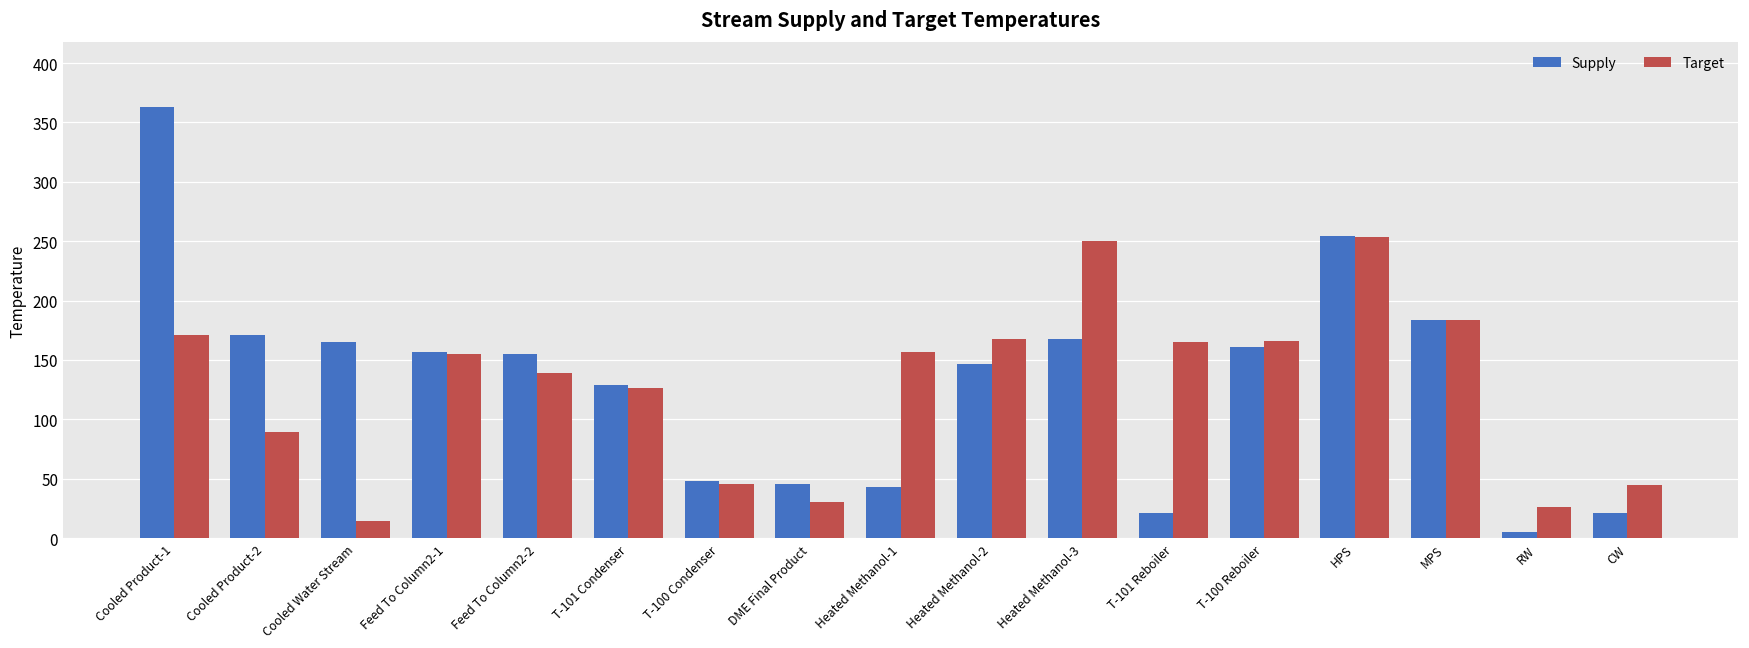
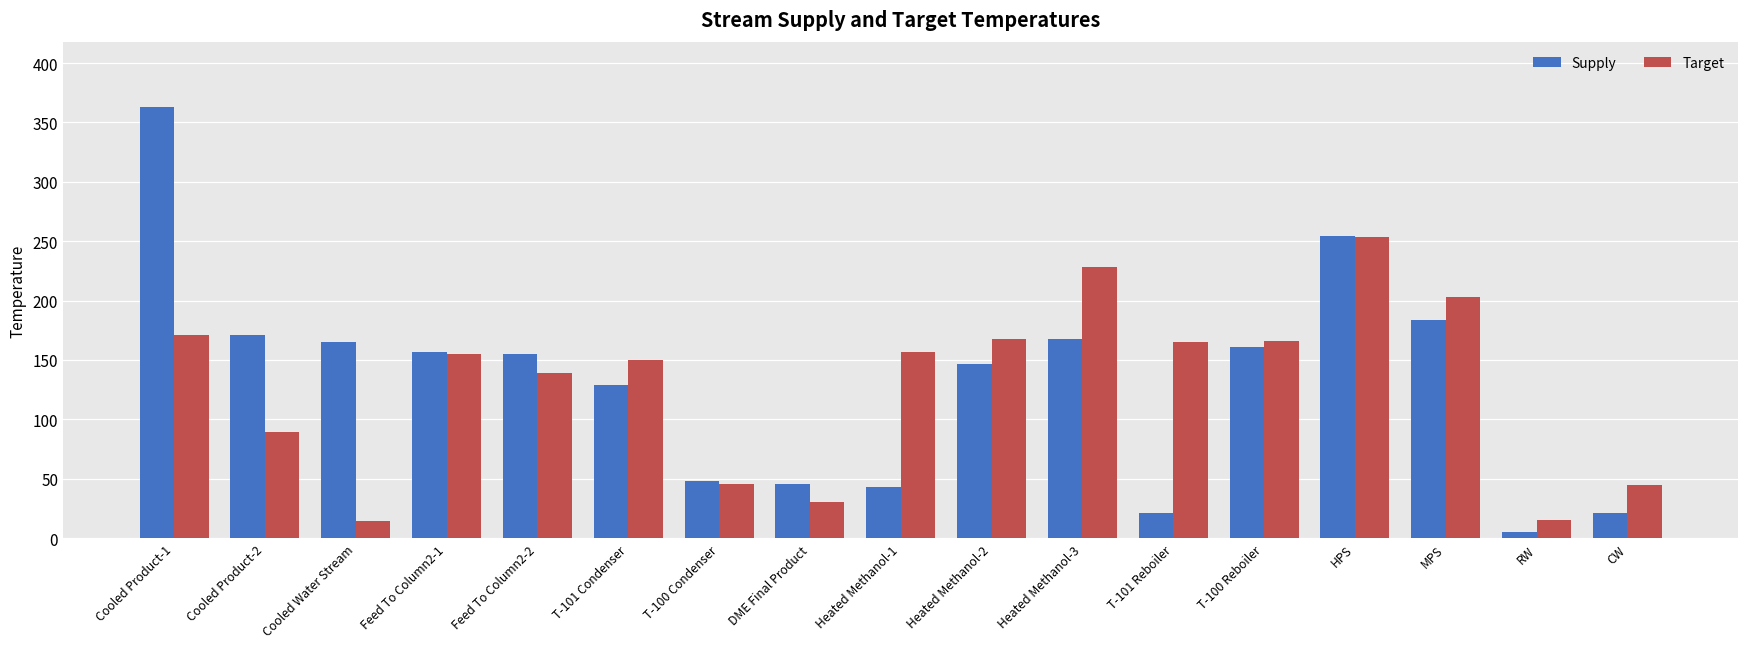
Target, T-101 Condenser: 126 -> 150
Target, Heated Methanol-3: 250 -> 229
Target, MPS: 184 -> 203
Target, RW: 26 -> 15
